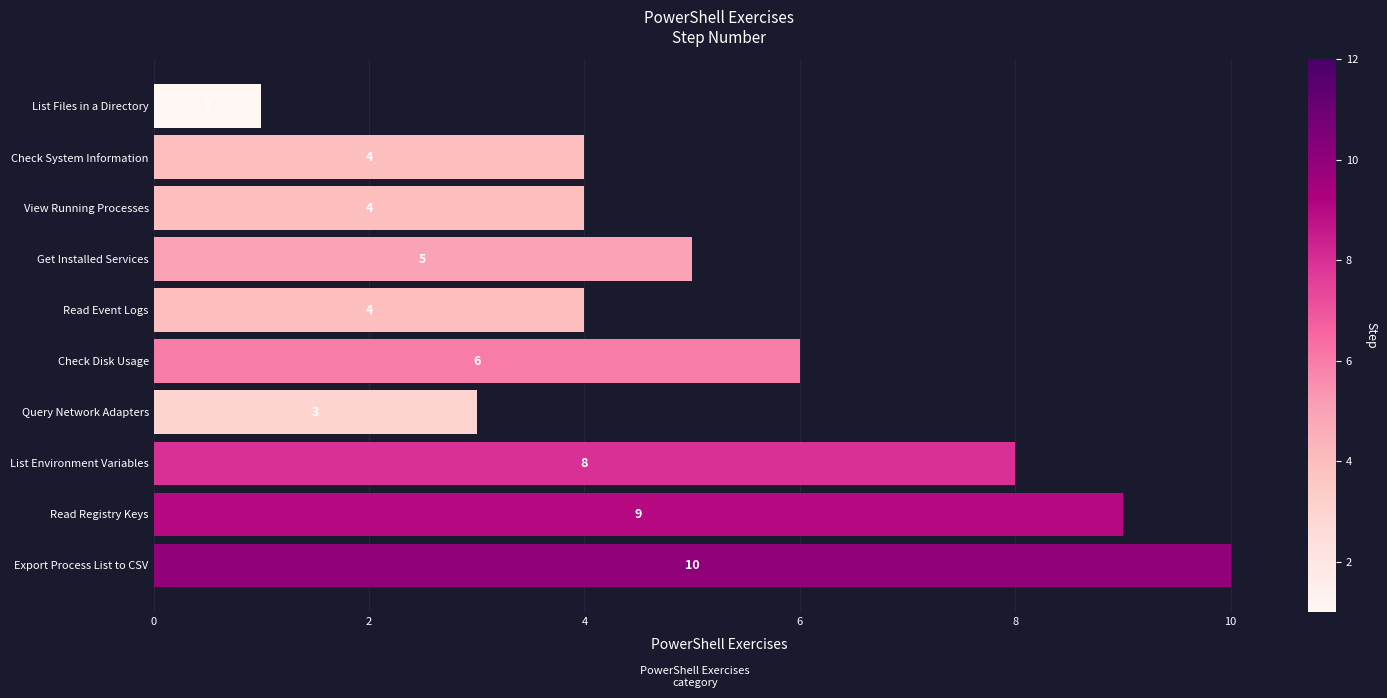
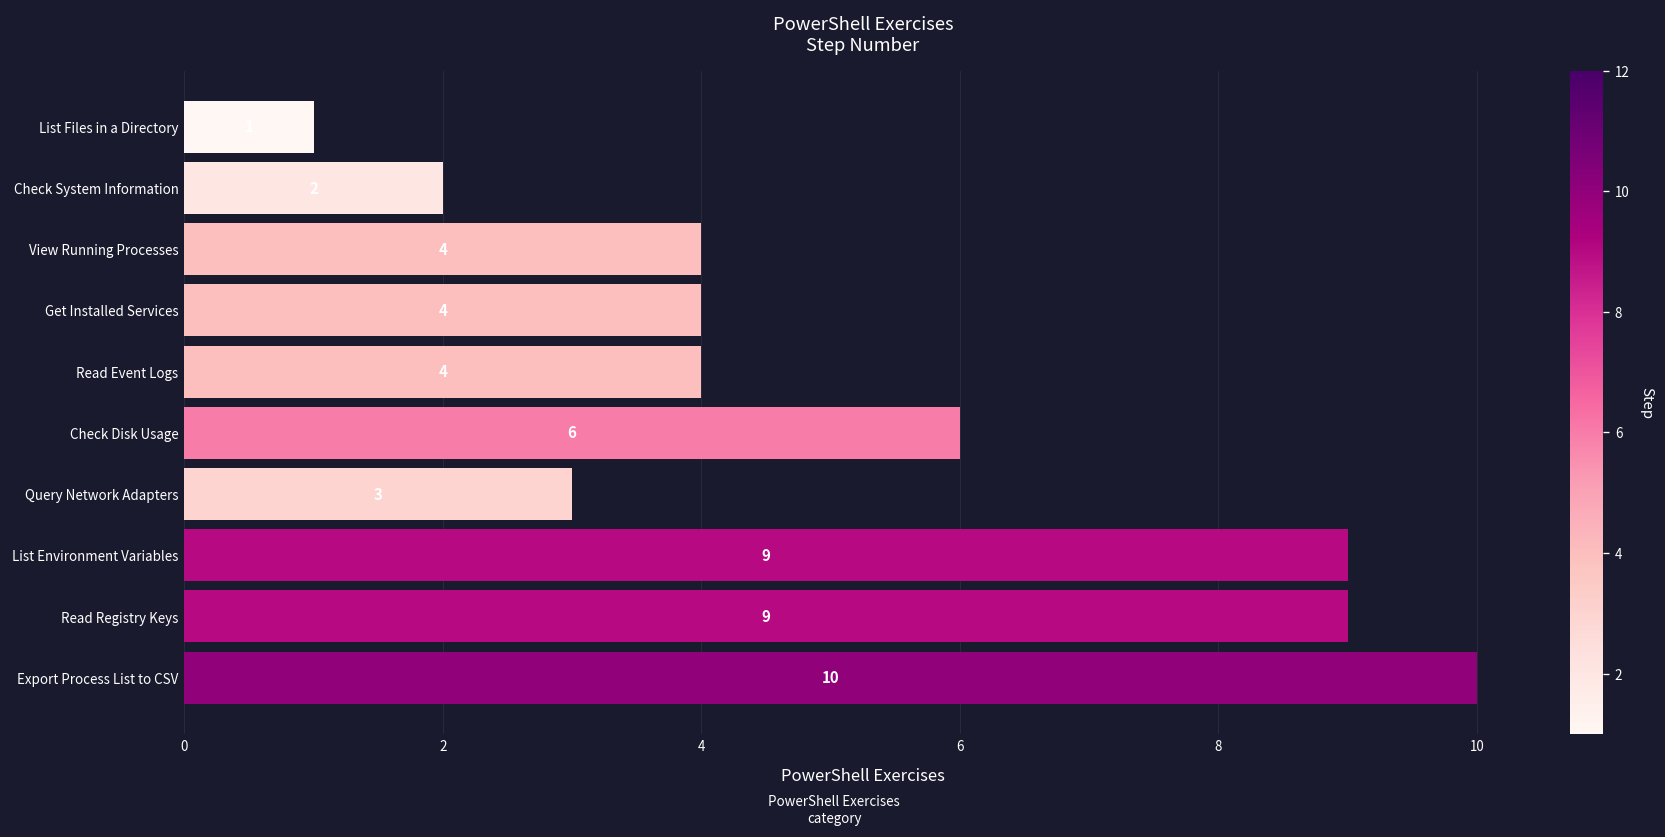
Check System Information: 4 -> 2
Get Installed Services: 5 -> 4
List Environment Variables: 8 -> 9
